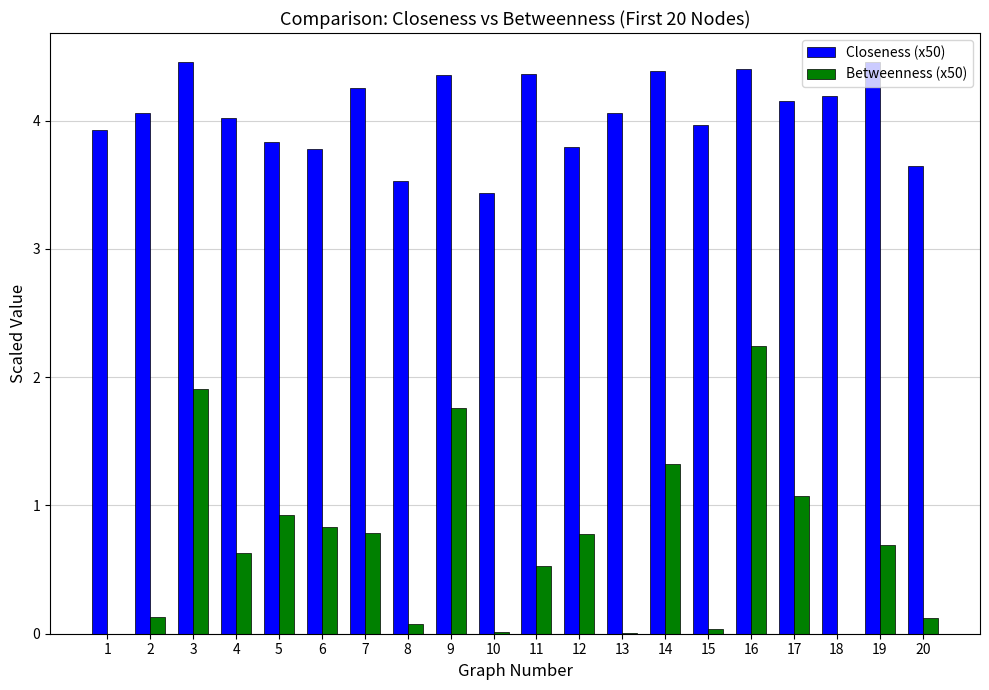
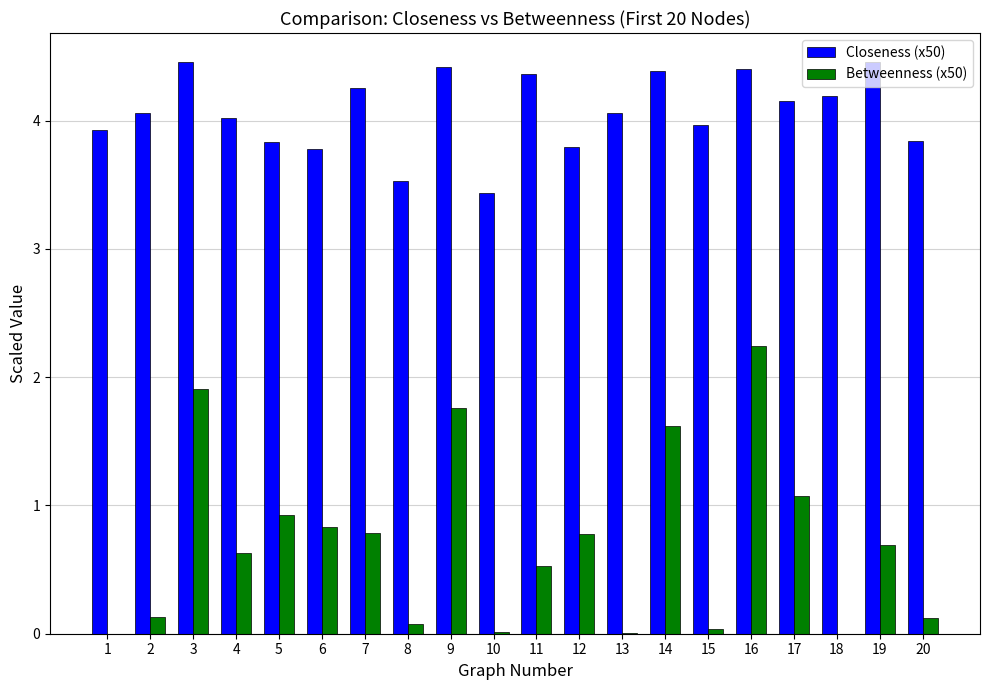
Closeness (x50), 9: 4.35 -> 4.42
Betweenness (x50), 14: 1.32 -> 1.62
Closeness (x50), 20: 3.65 -> 3.84
